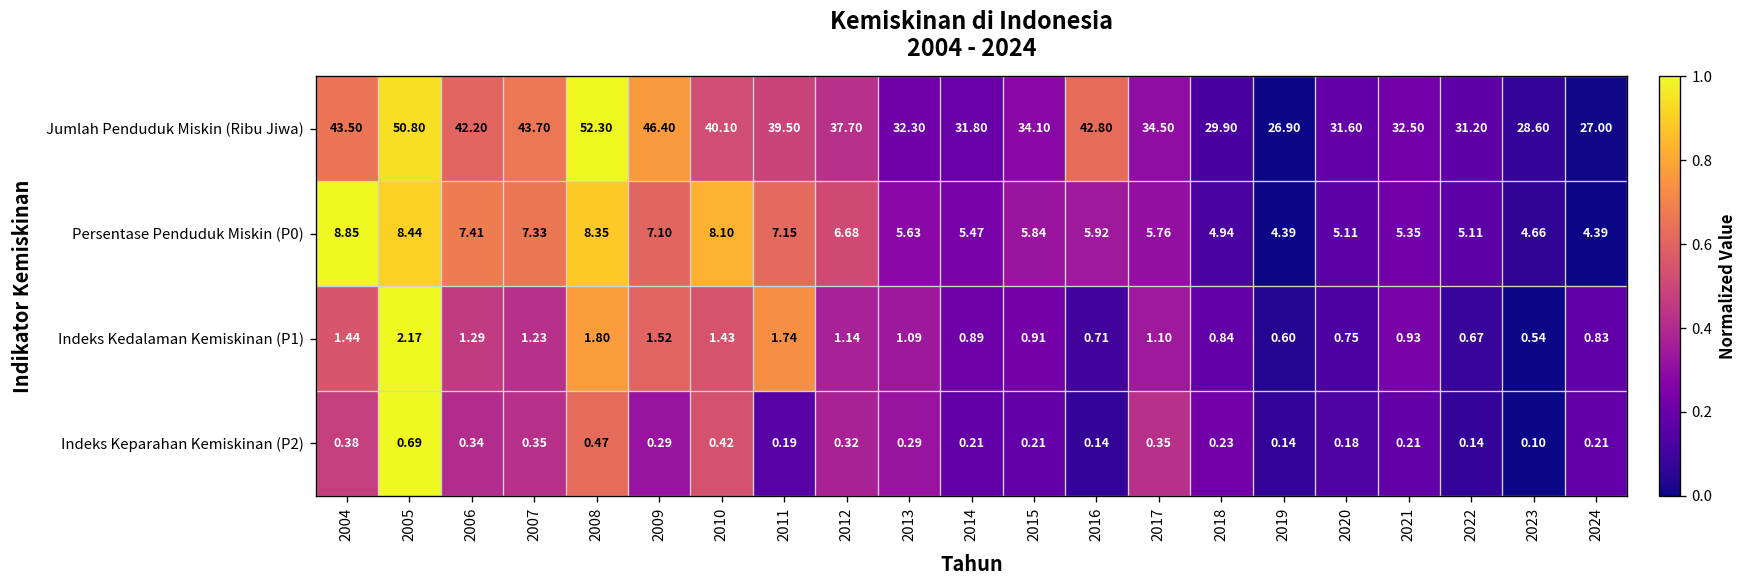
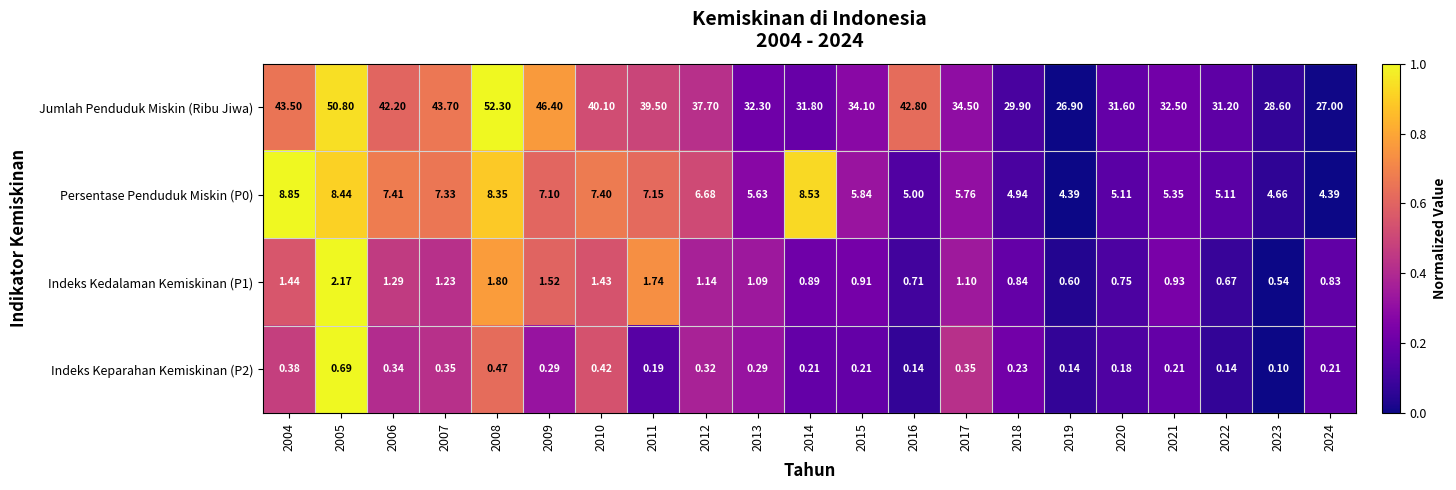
Persentase Penduduk Miskin (P0), 2010: 8.10 -> 7.40
Persentase Penduduk Miskin (P0), 2014: 5.47 -> 8.53
Persentase Penduduk Miskin (P0), 2016: 5.92 -> 5.00
